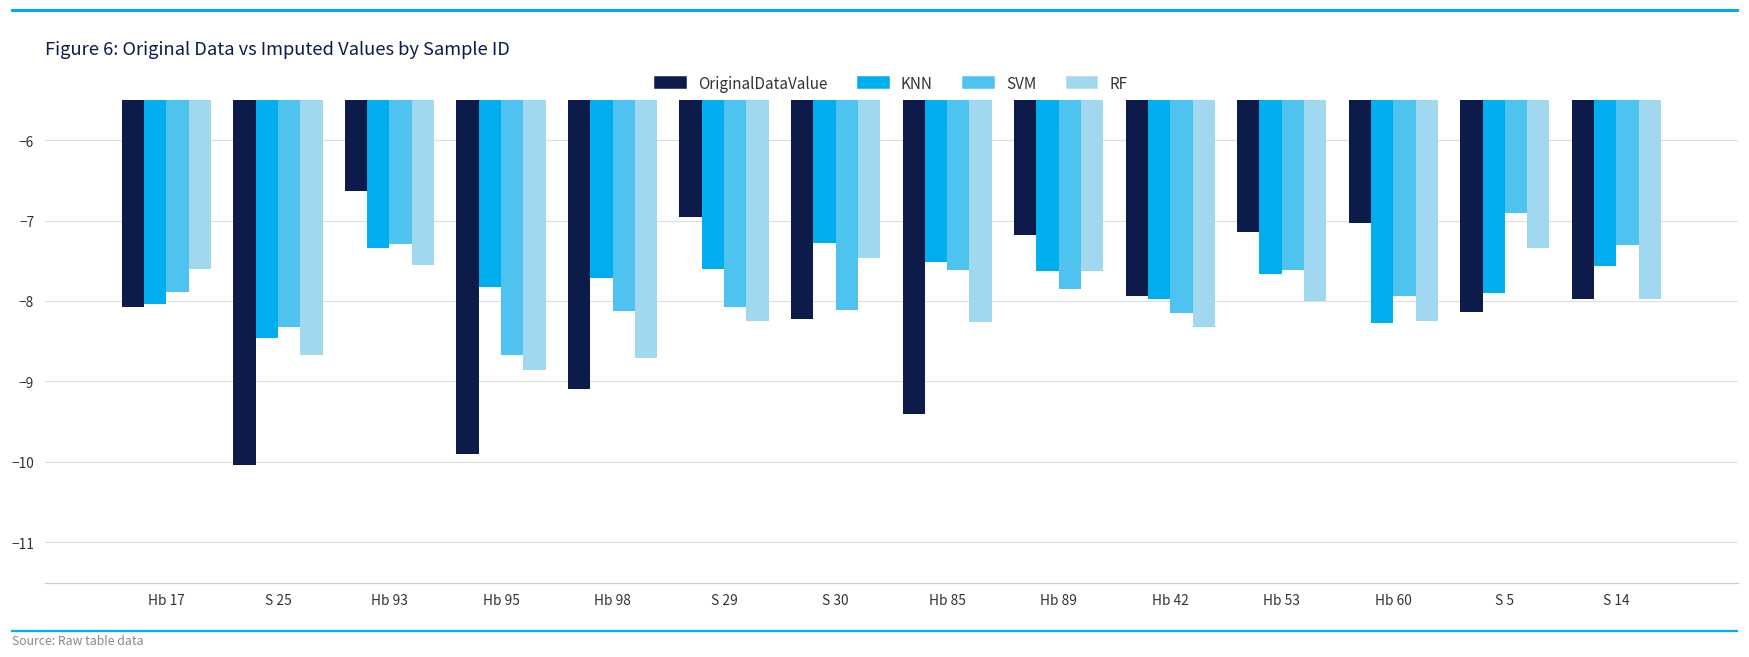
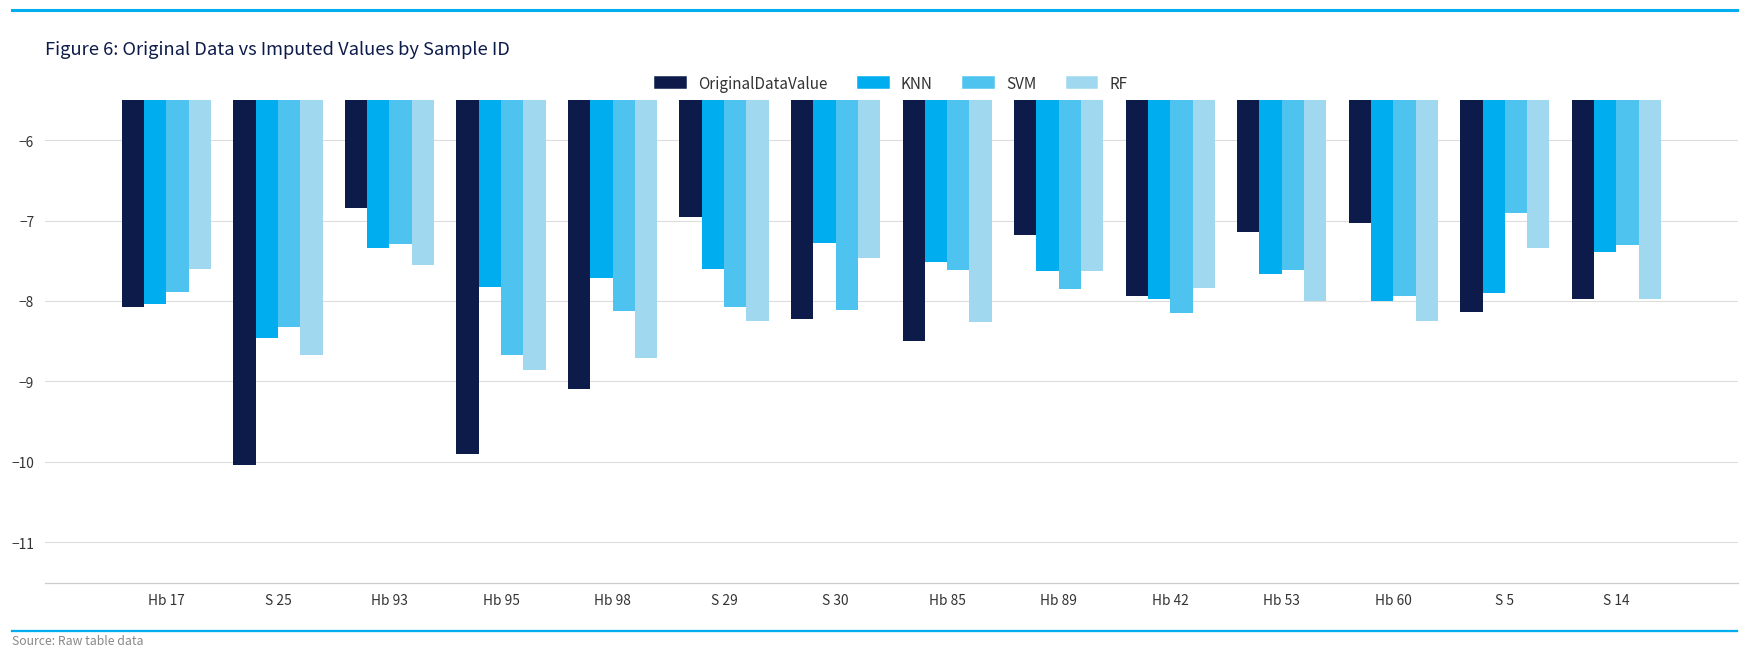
OriginalDataValue, Hb 93: -6.6 -> -6.8
OriginalDataValue, Hb 85: -9.4 -> -8.5
RF, Hb 42: -8.3 -> -7.8
KNN, Hb 60: -8.3 -> -8.0
KNN, S 14: -7.6 -> -7.4
